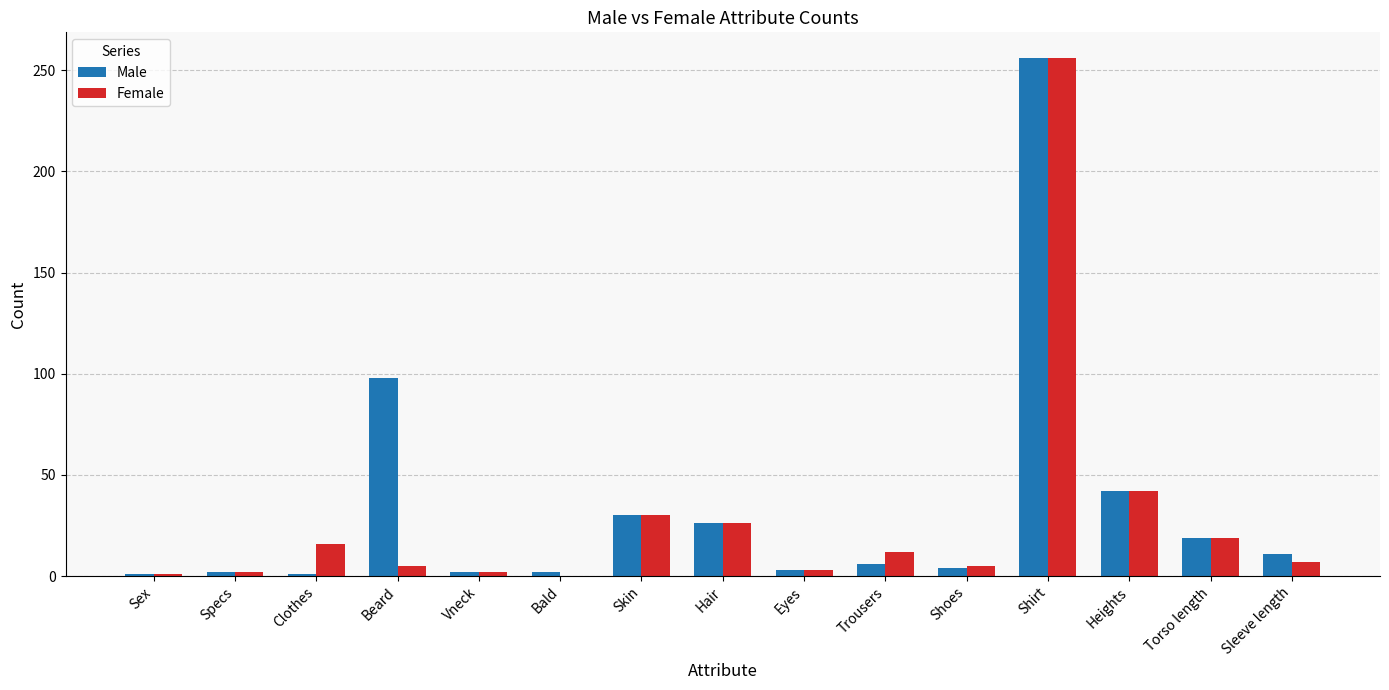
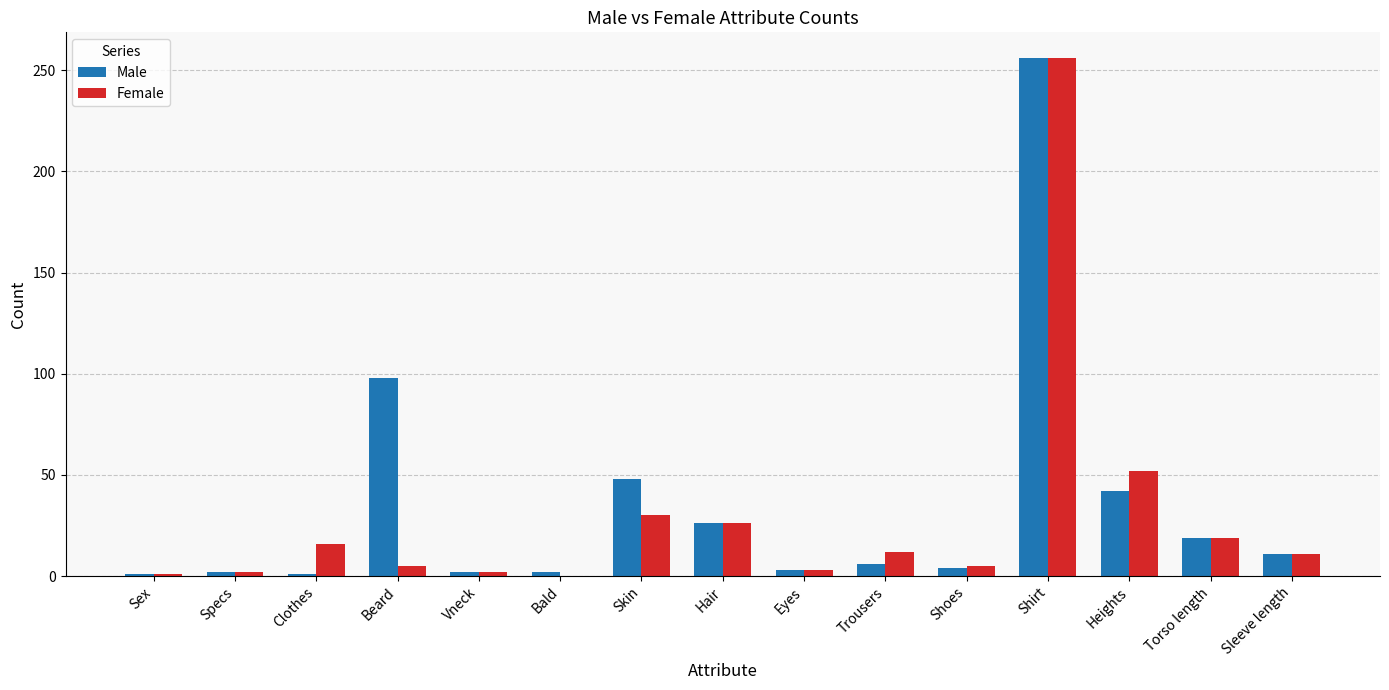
Male, Skin: 30 -> 48
Female, Heights: 42 -> 52
Female, Sleeve length: 7 -> 11
